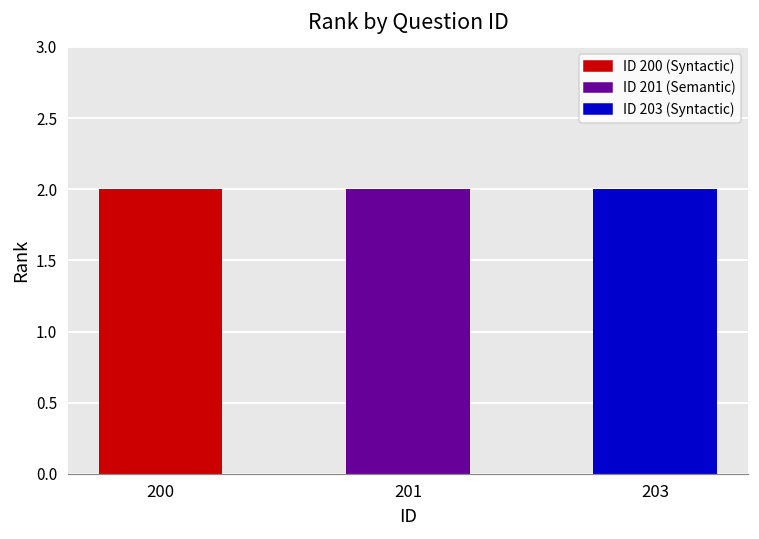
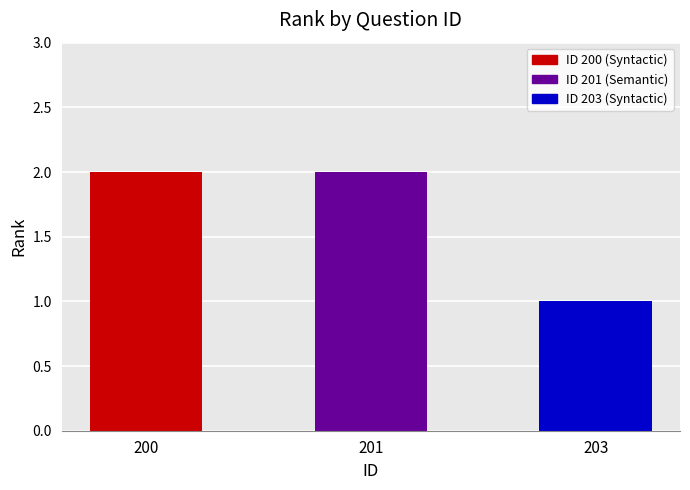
203: 2 -> 1
